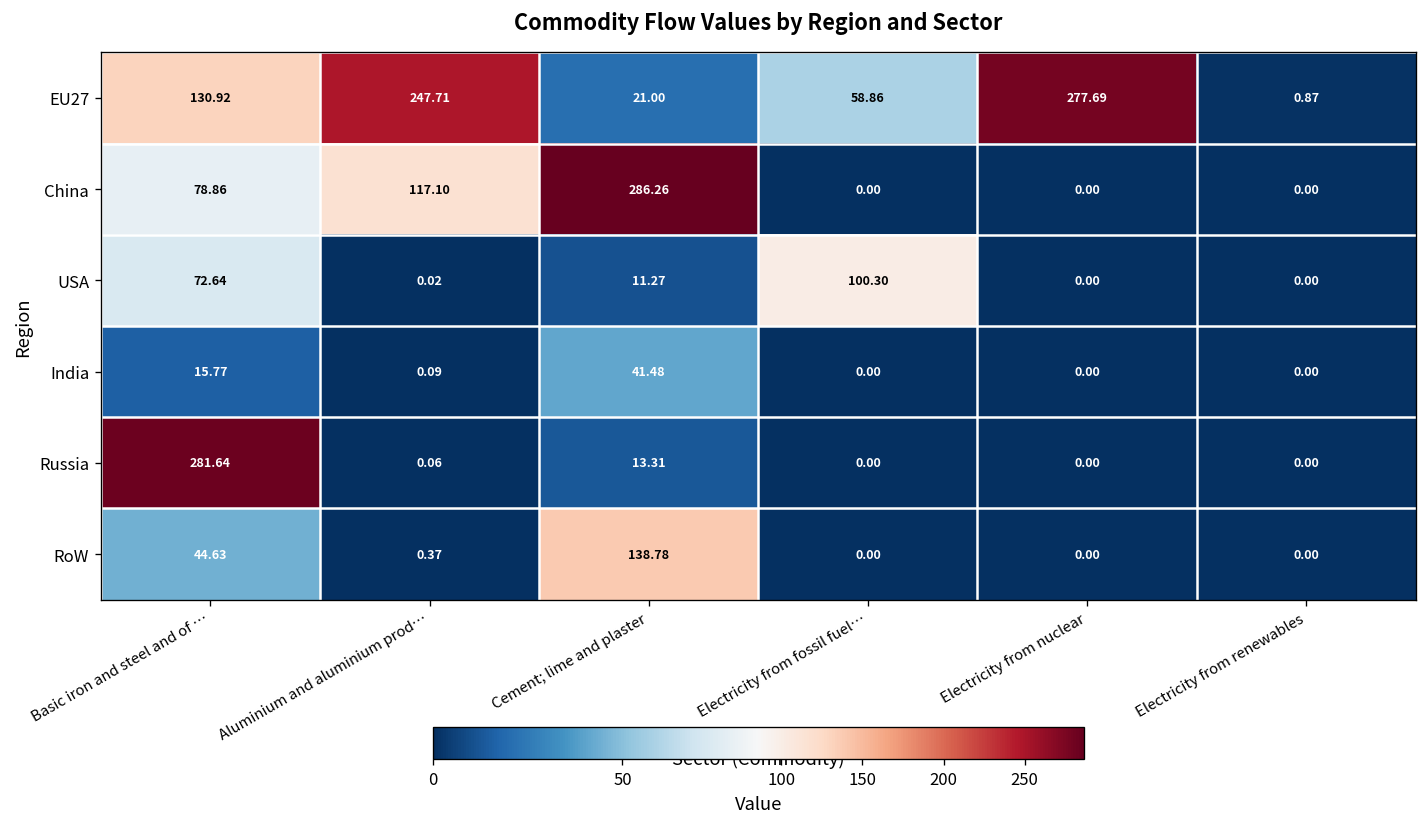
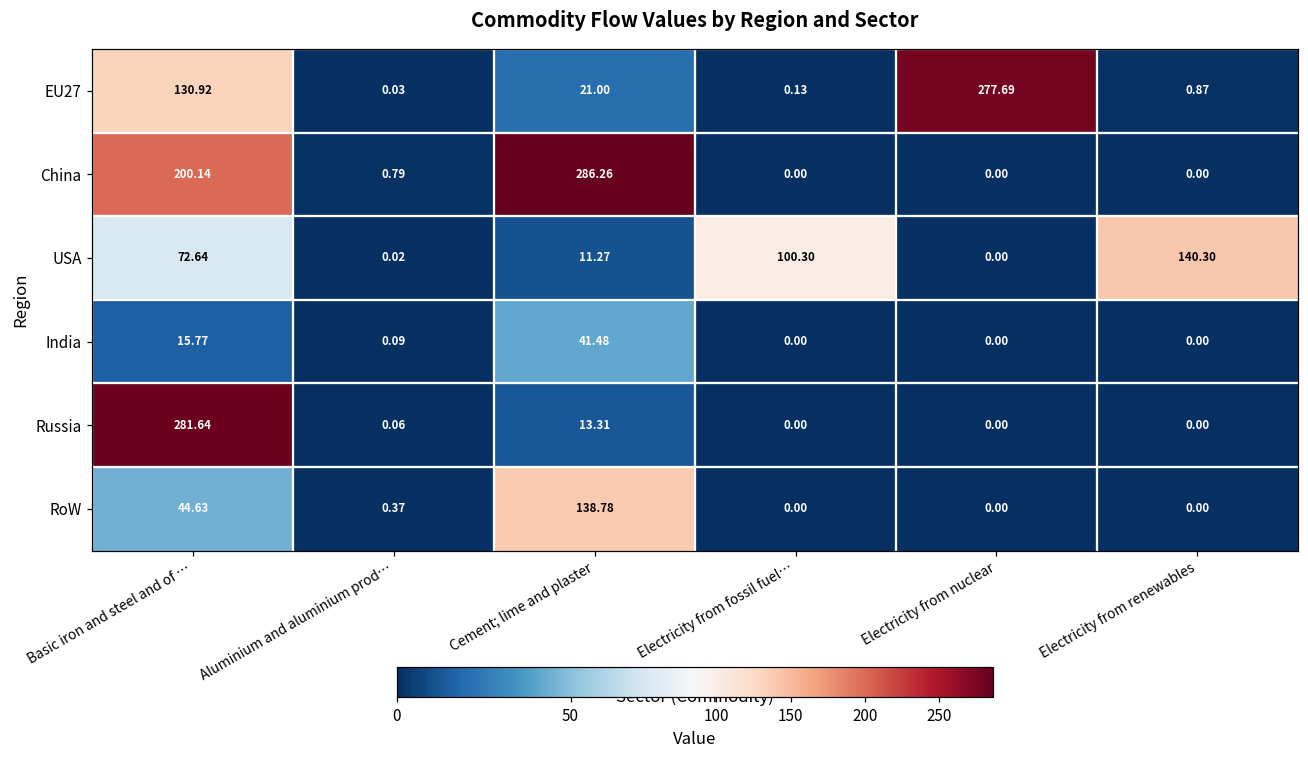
EU27, Aluminium and aluminium prod…: 247.71 -> 0.03
EU27, Electricity from fossil fuel…: 58.86 -> 0.13
China, Basic iron and steel and of …: 78.86 -> 200.14
China, Aluminium and aluminium prod…: 117.10 -> 0.79
USA, Electricity from renewables: 0.00 -> 140.30
